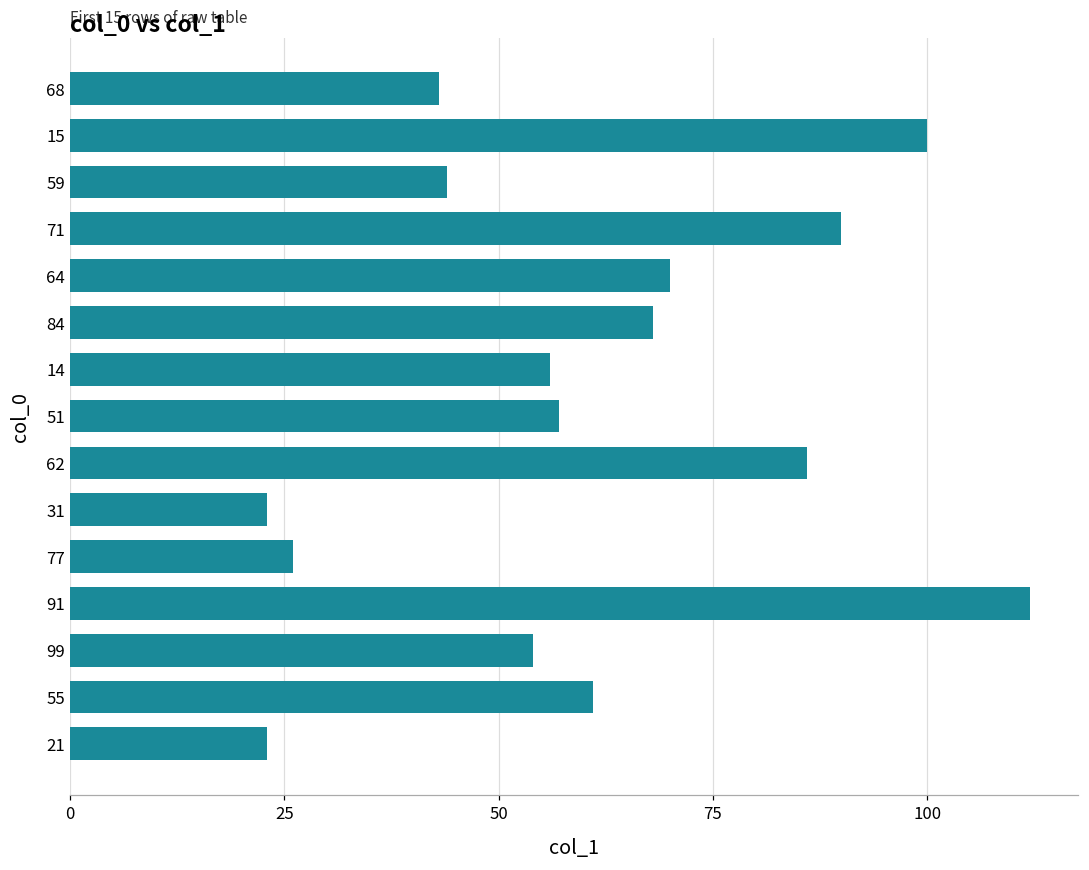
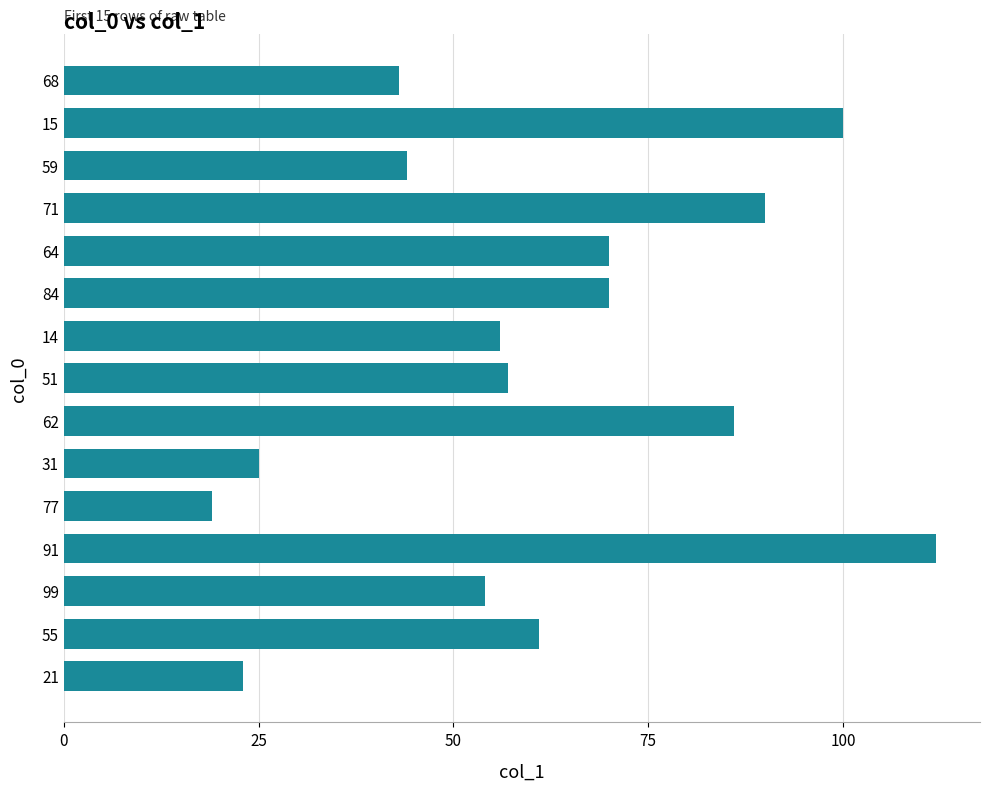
84: 68 -> 70
31: 23 -> 25
77: 26 -> 19
